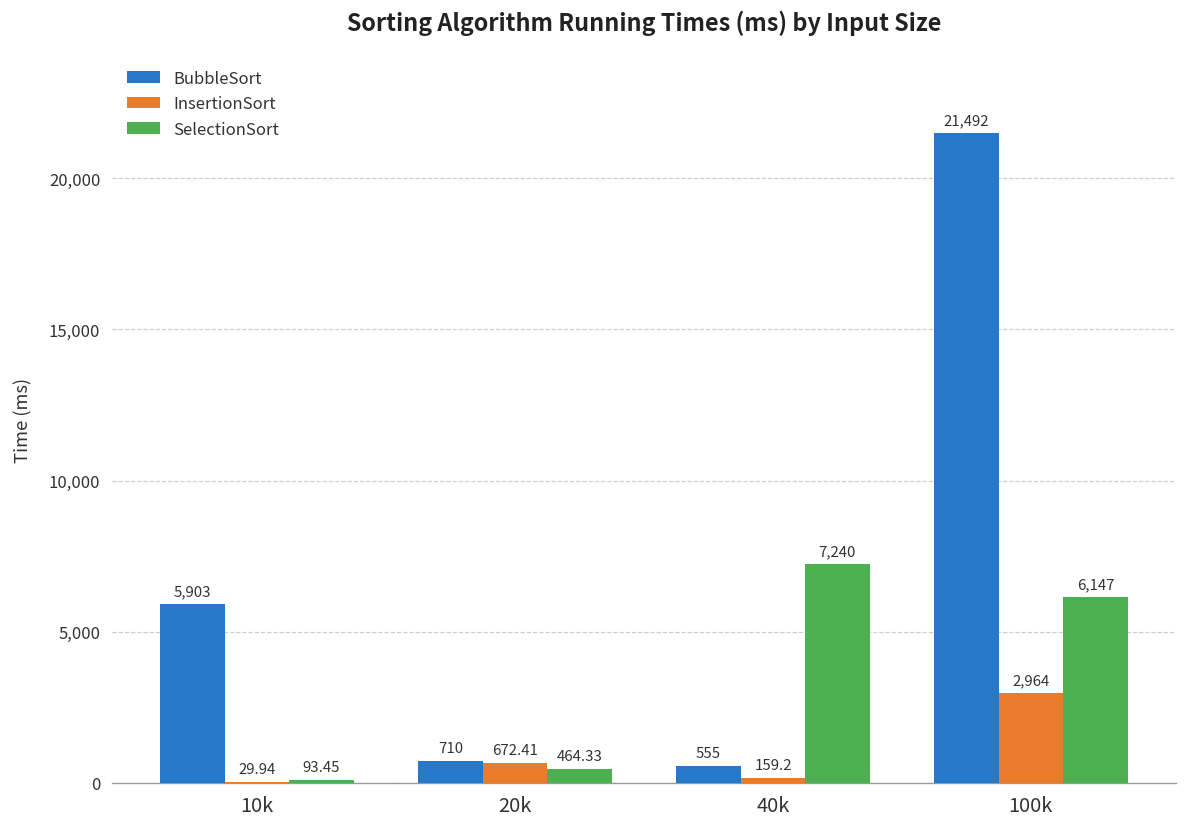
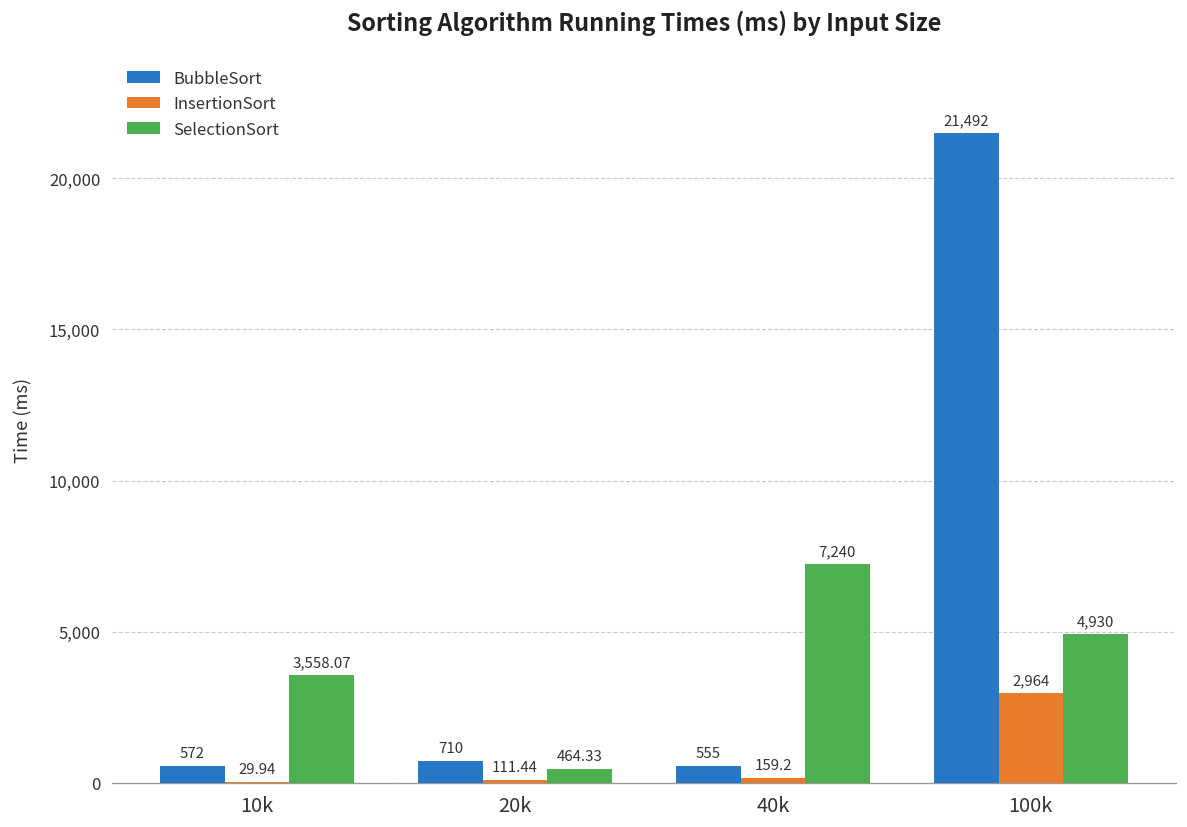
BubbleSort, 10k: 5,903 -> 572
SelectionSort, 10k: 93.45 -> 3,558.07
InsertionSort, 20k: 672.41 -> 111.44
SelectionSort, 100k: 6,147 -> 4,930
